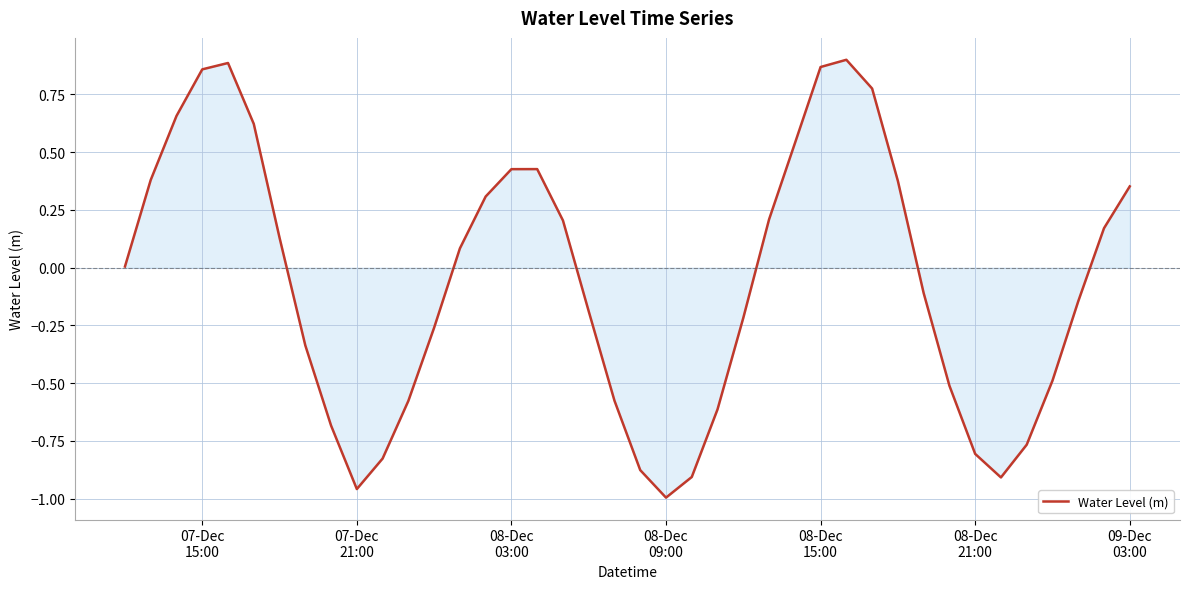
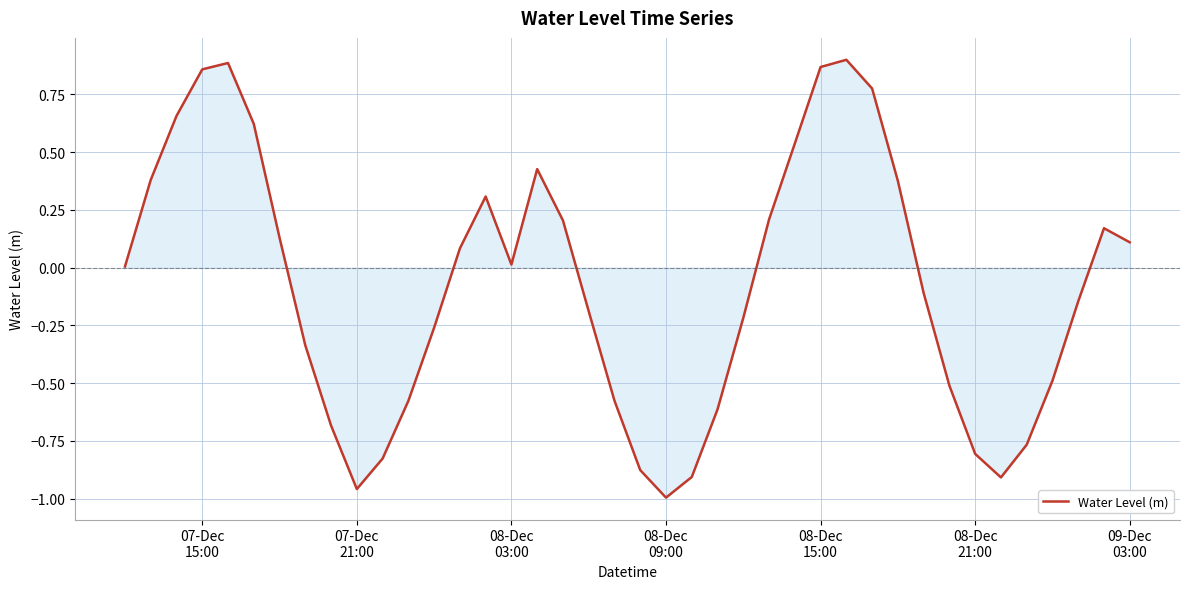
Water Level (m), 08-Dec 03:00: 0.43 -> 0.01
Water Level (m), 09-Dec 03:00: 0.35 -> 0.11
